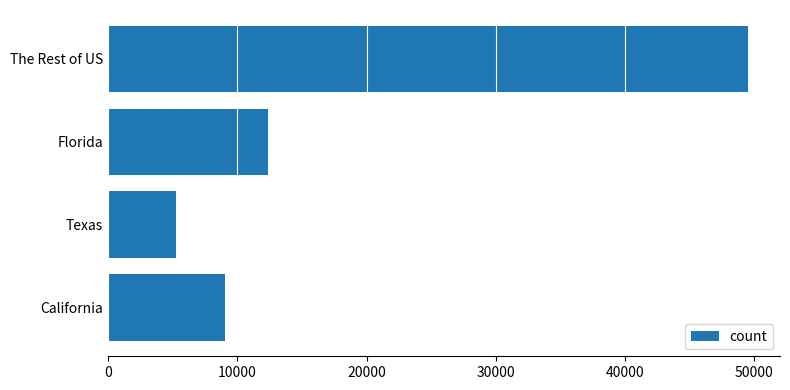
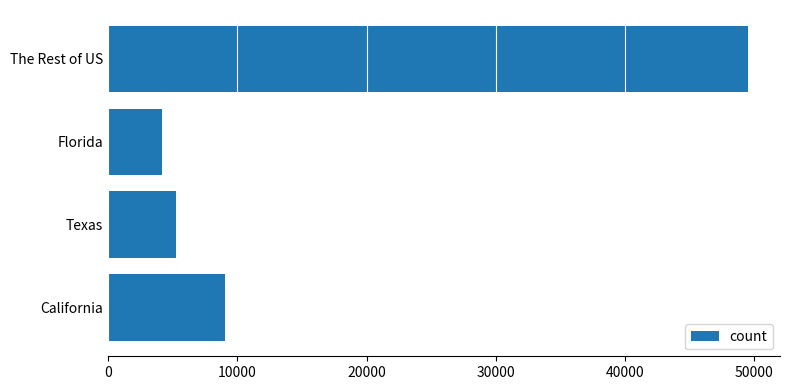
Florida: 12400 -> 4100
